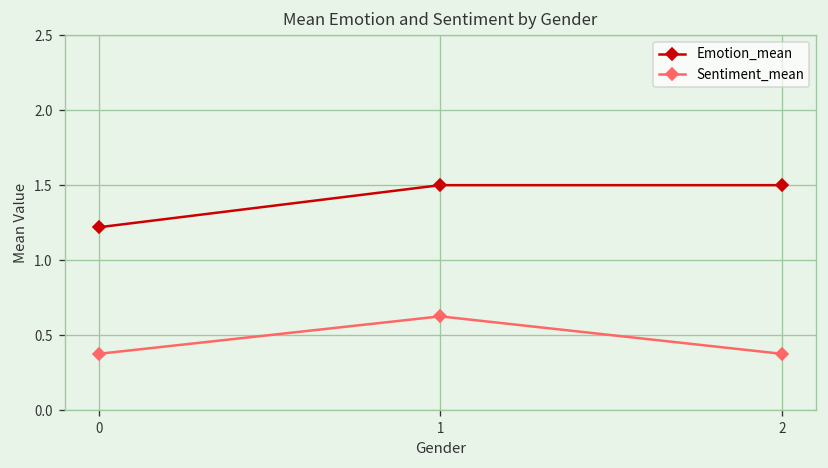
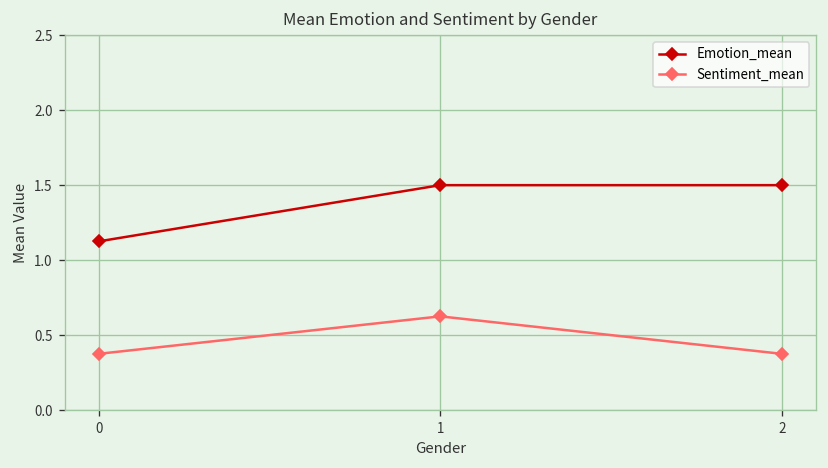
Emotion_mean, 0: 1.22 -> 1.13
